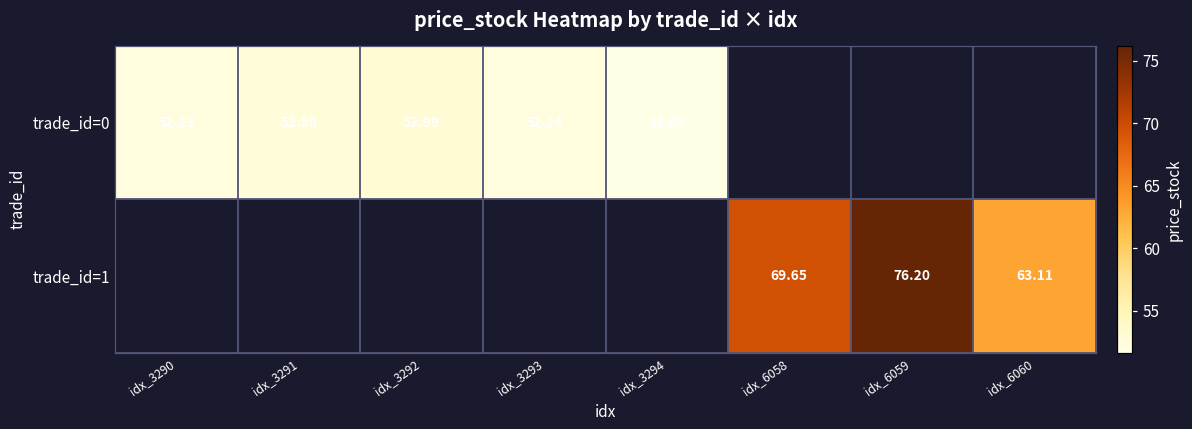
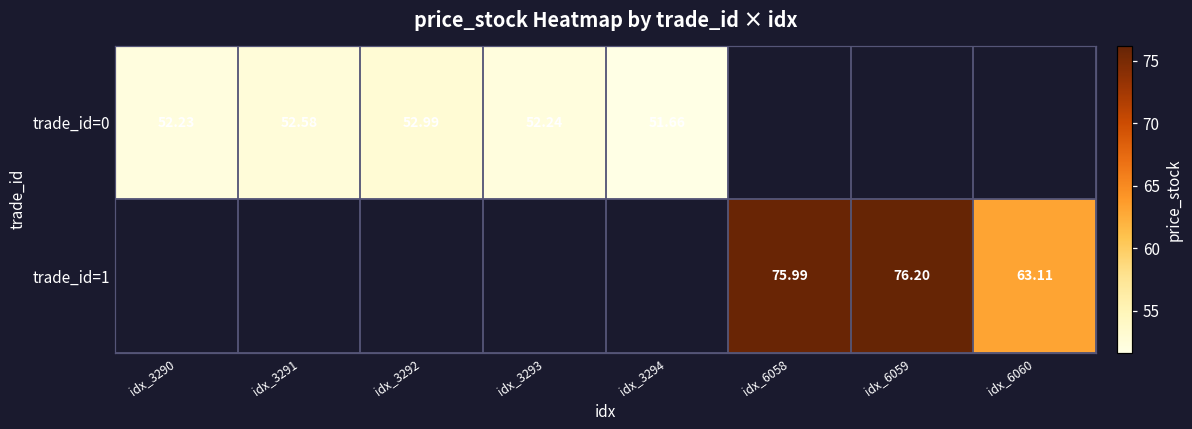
trade_id=1, idx_6058: 69.65 -> 75.99
